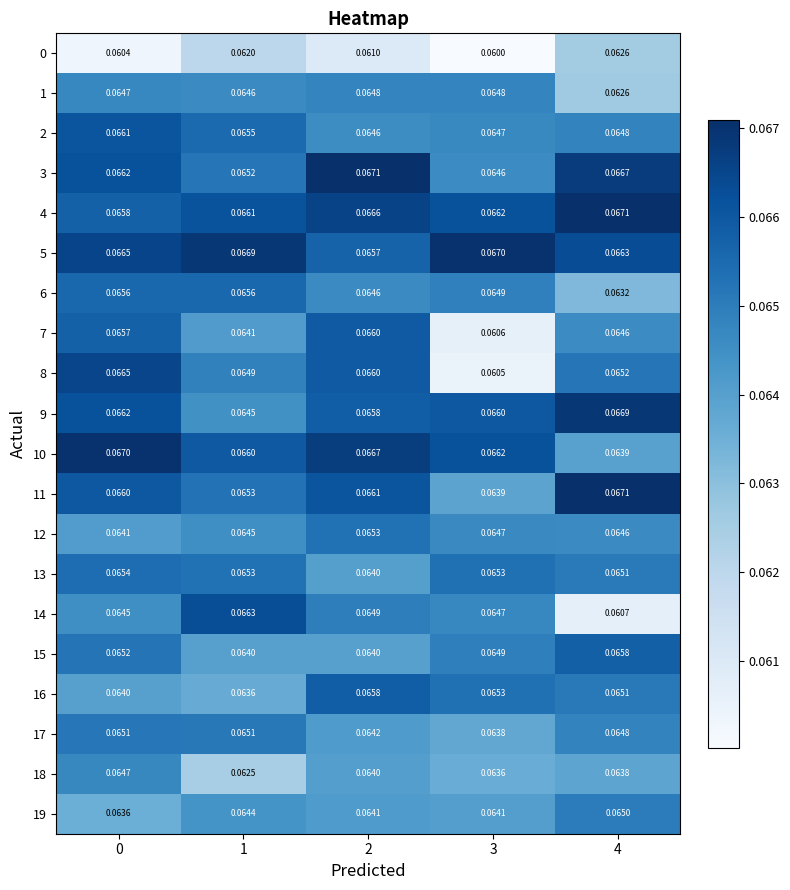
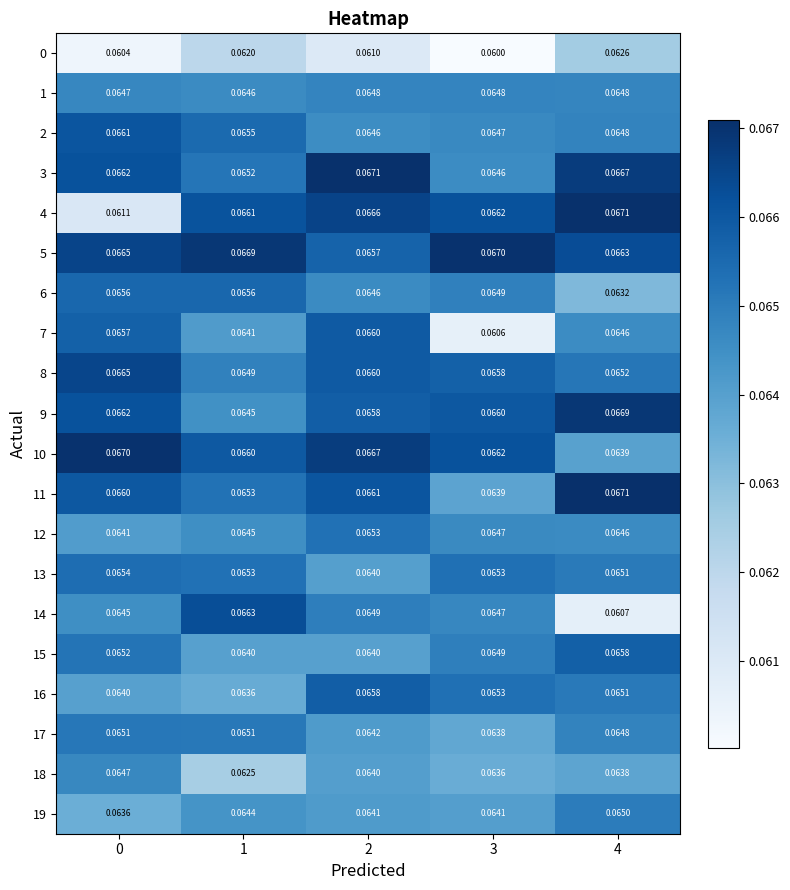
1, 4: 0.0626 -> 0.0648
4, 0: 0.0658 -> 0.0611
8, 3: 0.0605 -> 0.0658
